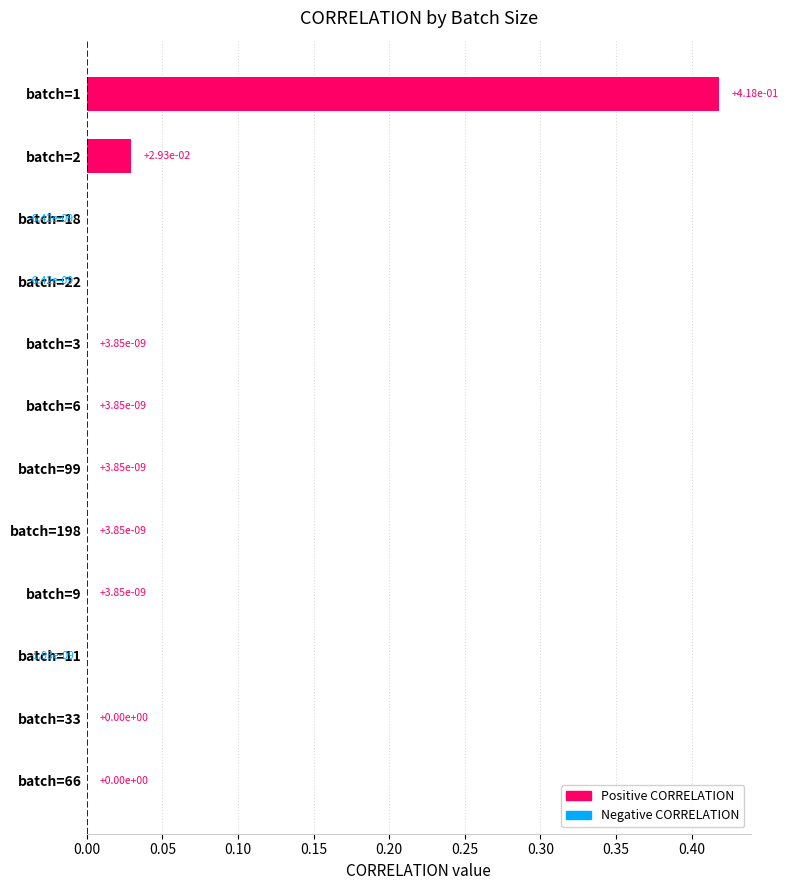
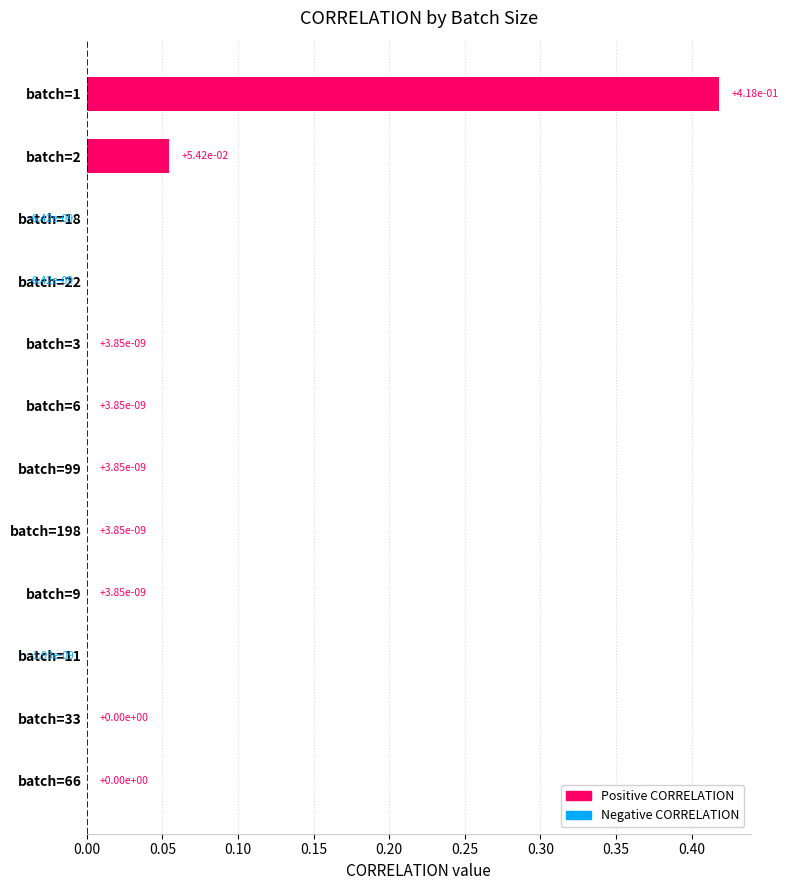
batch=2: +2.93e-02 -> +5.42e-02
